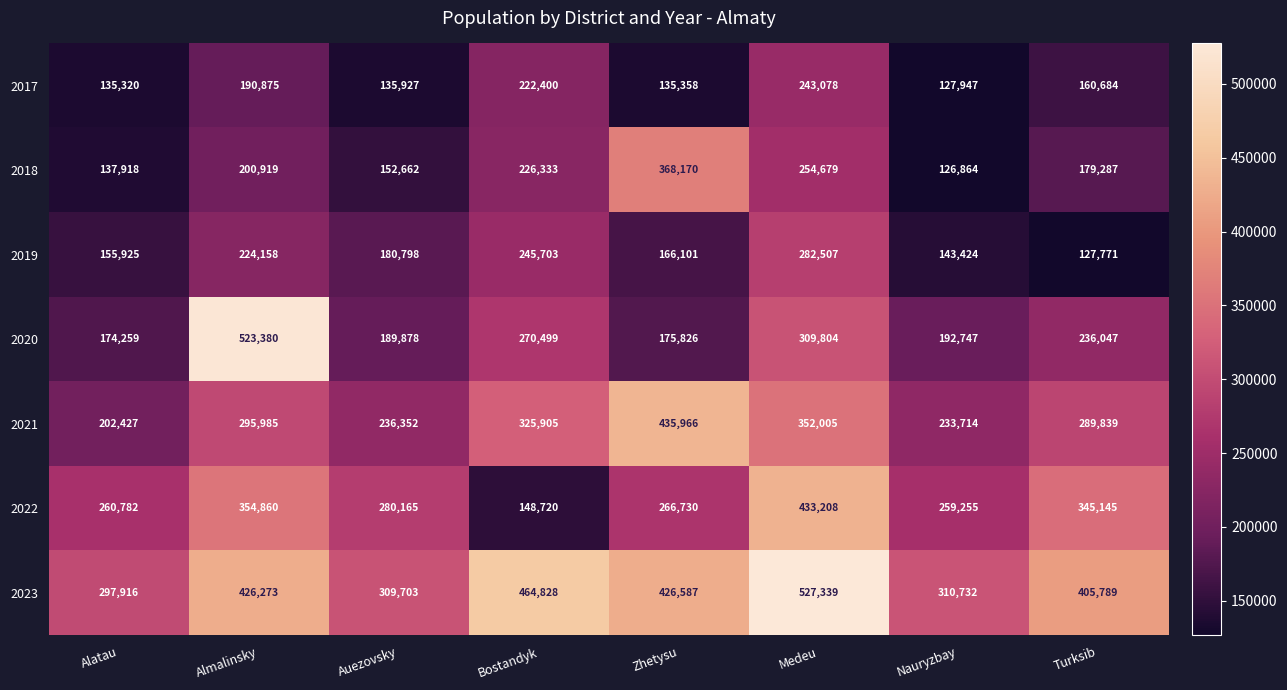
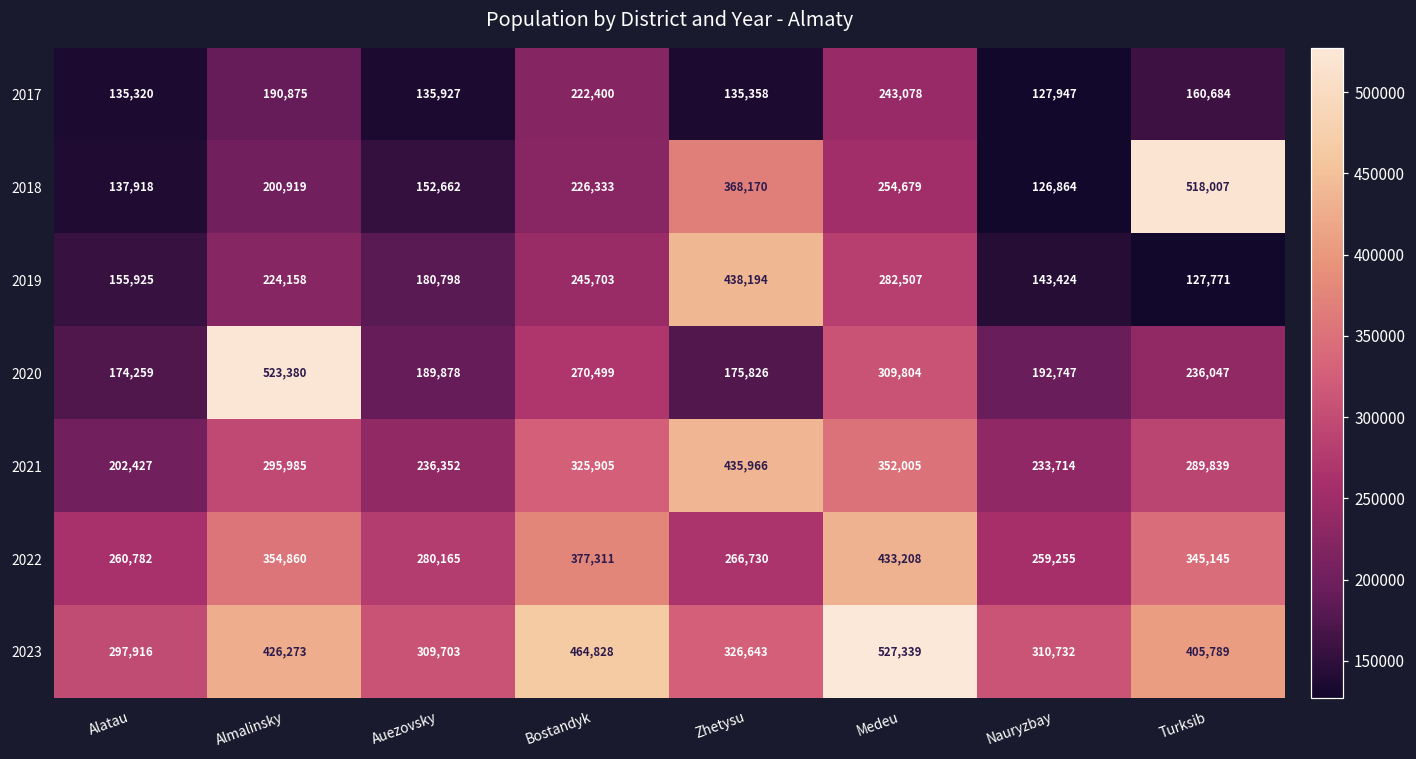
2018, Turksib: 179,287 -> 518,007
2019, Zhetysu: 166,101 -> 438,194
2022, Bostandyk: 148,720 -> 377,311
2023, Zhetysu: 426,587 -> 326,643
